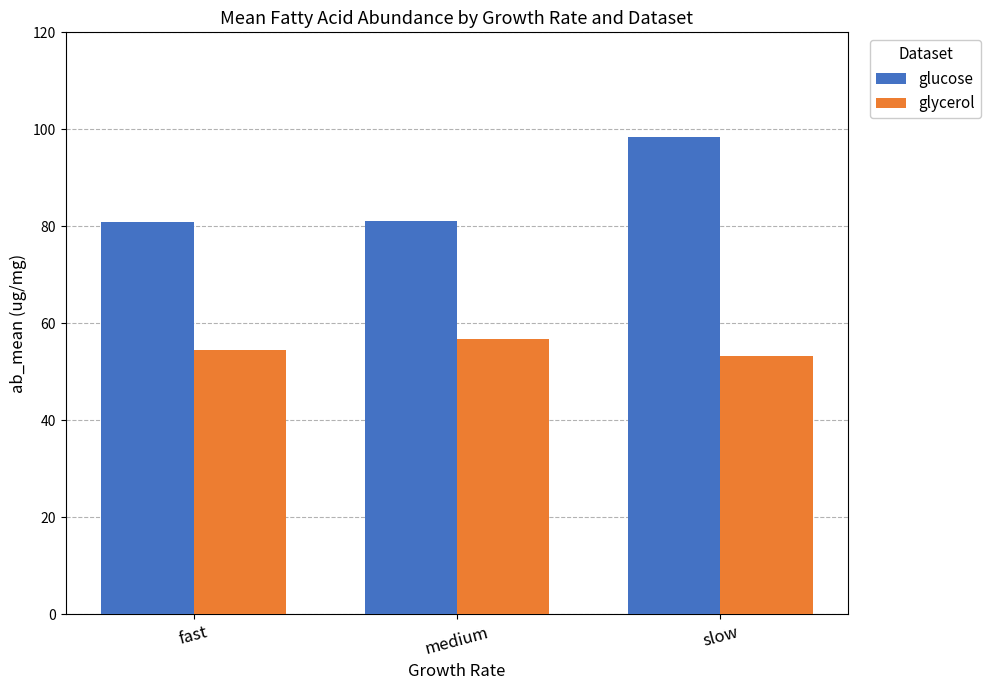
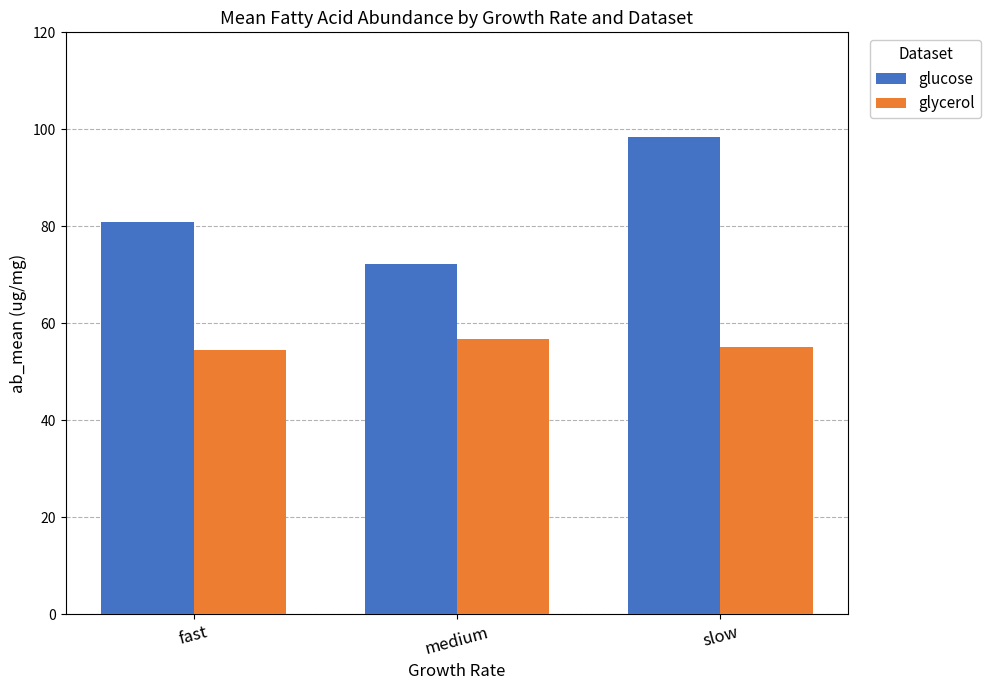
glucose, medium: 81 -> 72
glycerol, slow: 53 -> 55
